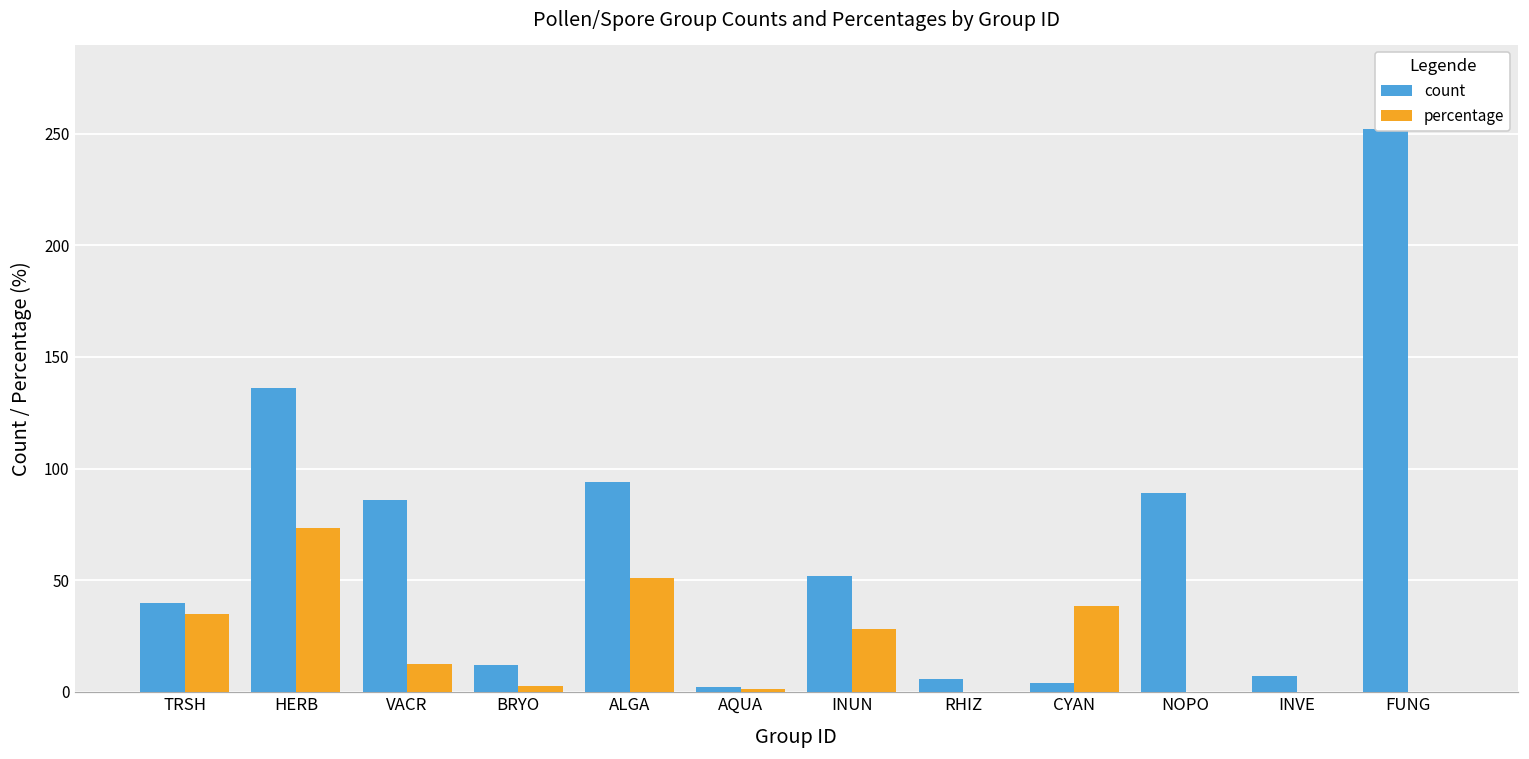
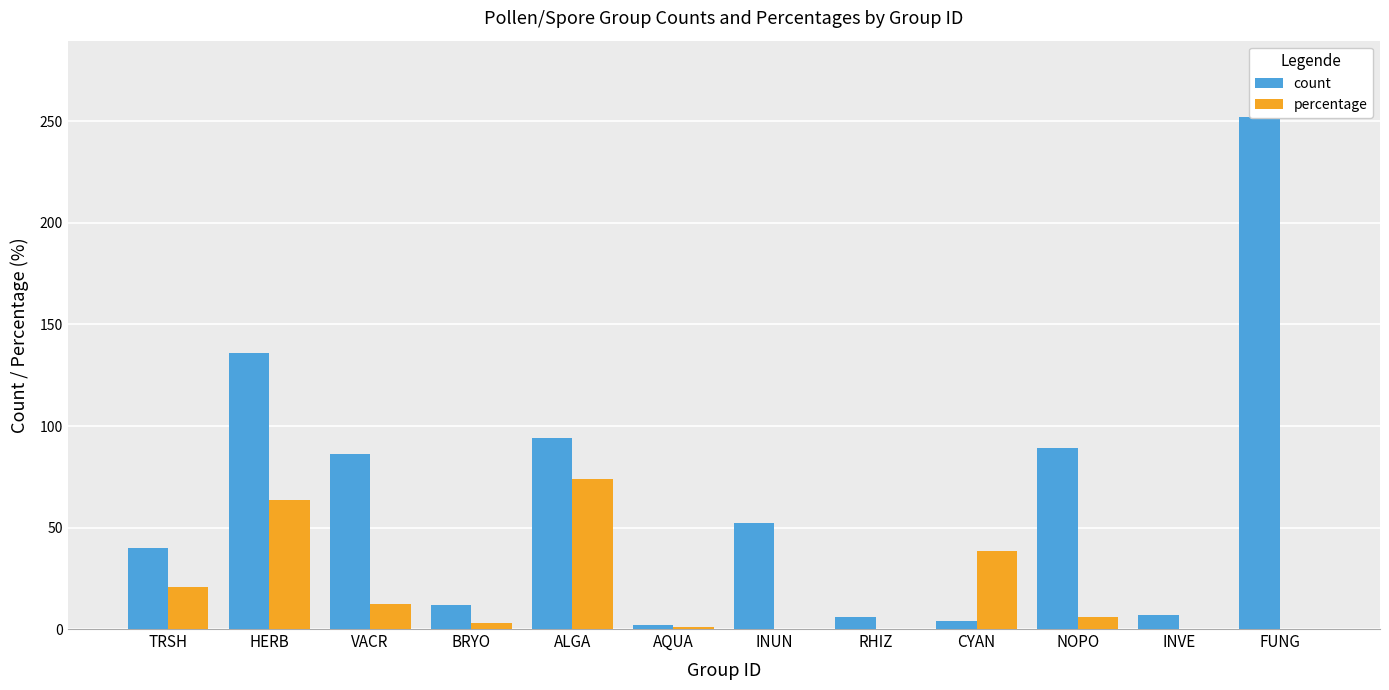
percentage, TRSH: 35 -> 21
percentage, HERB: 74 -> 63
percentage, ALGA: 51 -> 74
percentage, INUN: 28 -> 0
percentage, NOPO: 0 -> 6
